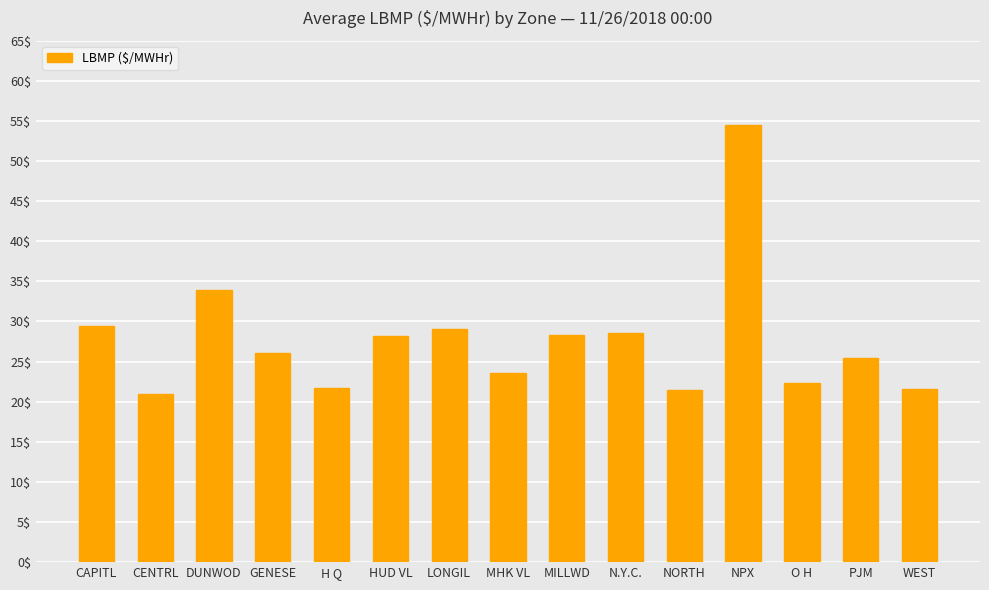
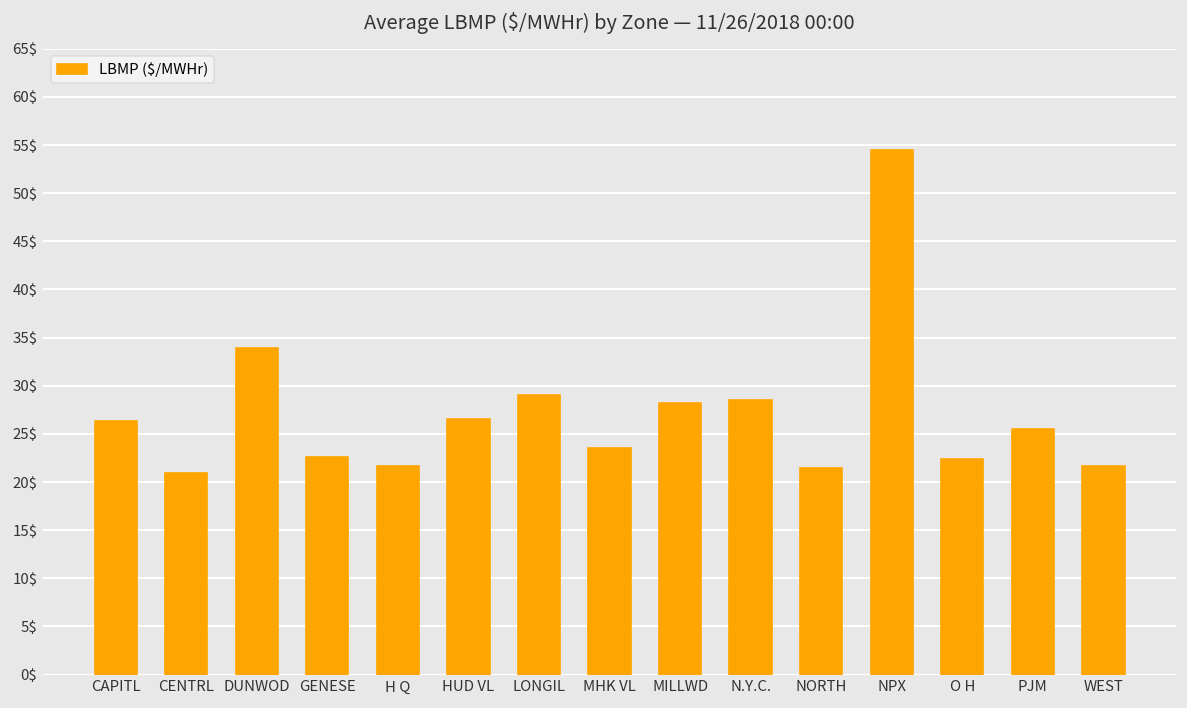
CAPITL: 29$ -> 26$
GENESE: 26$ -> 23$
HUD VL: 28$ -> 27$
